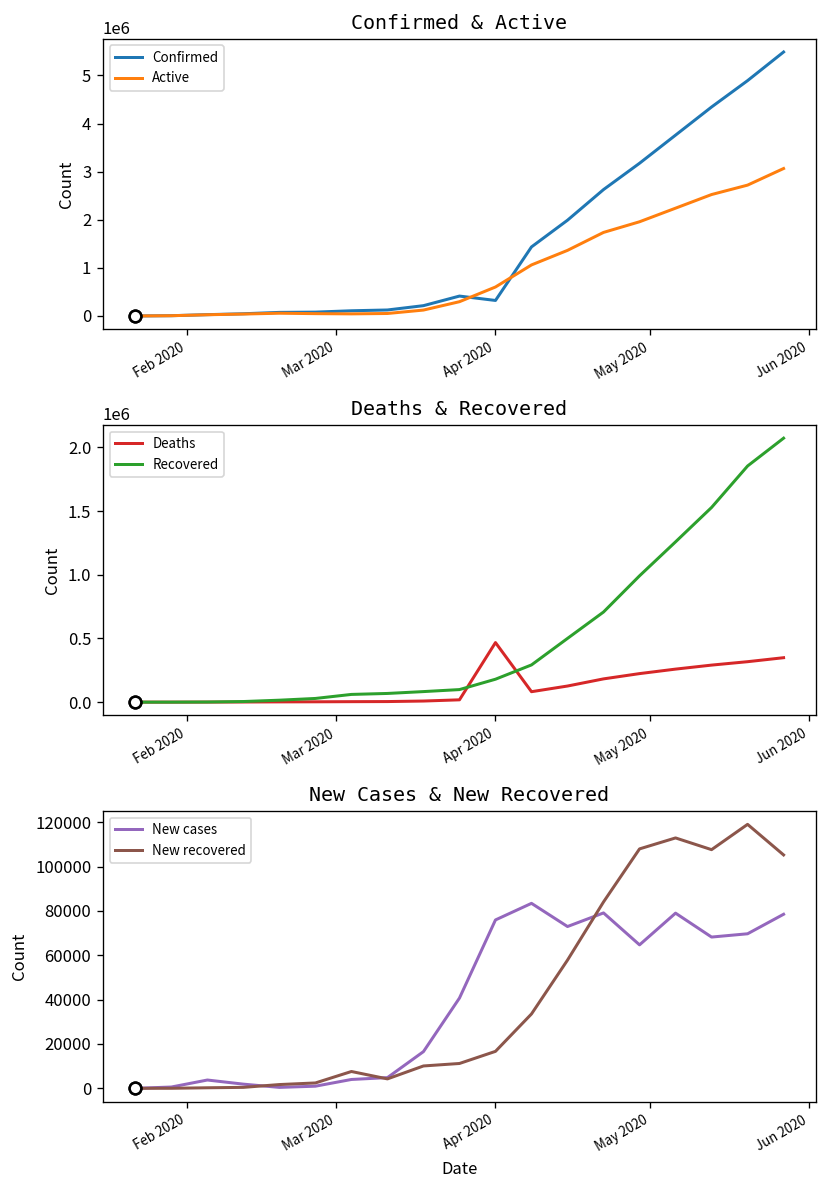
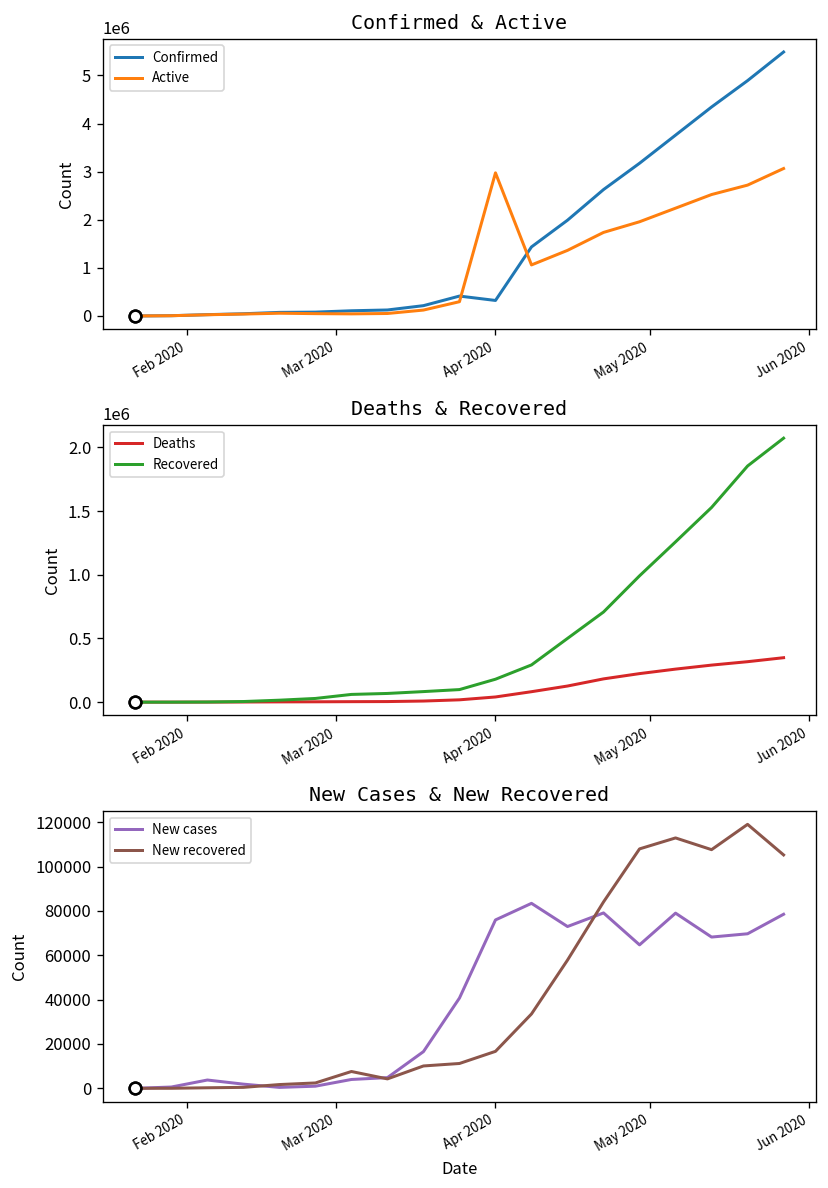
Confirmed & Active, Active, Apr 2020: 600000 -> 3000000
Deaths & Recovered, Deaths, Apr 2020: 470000 -> 40000
